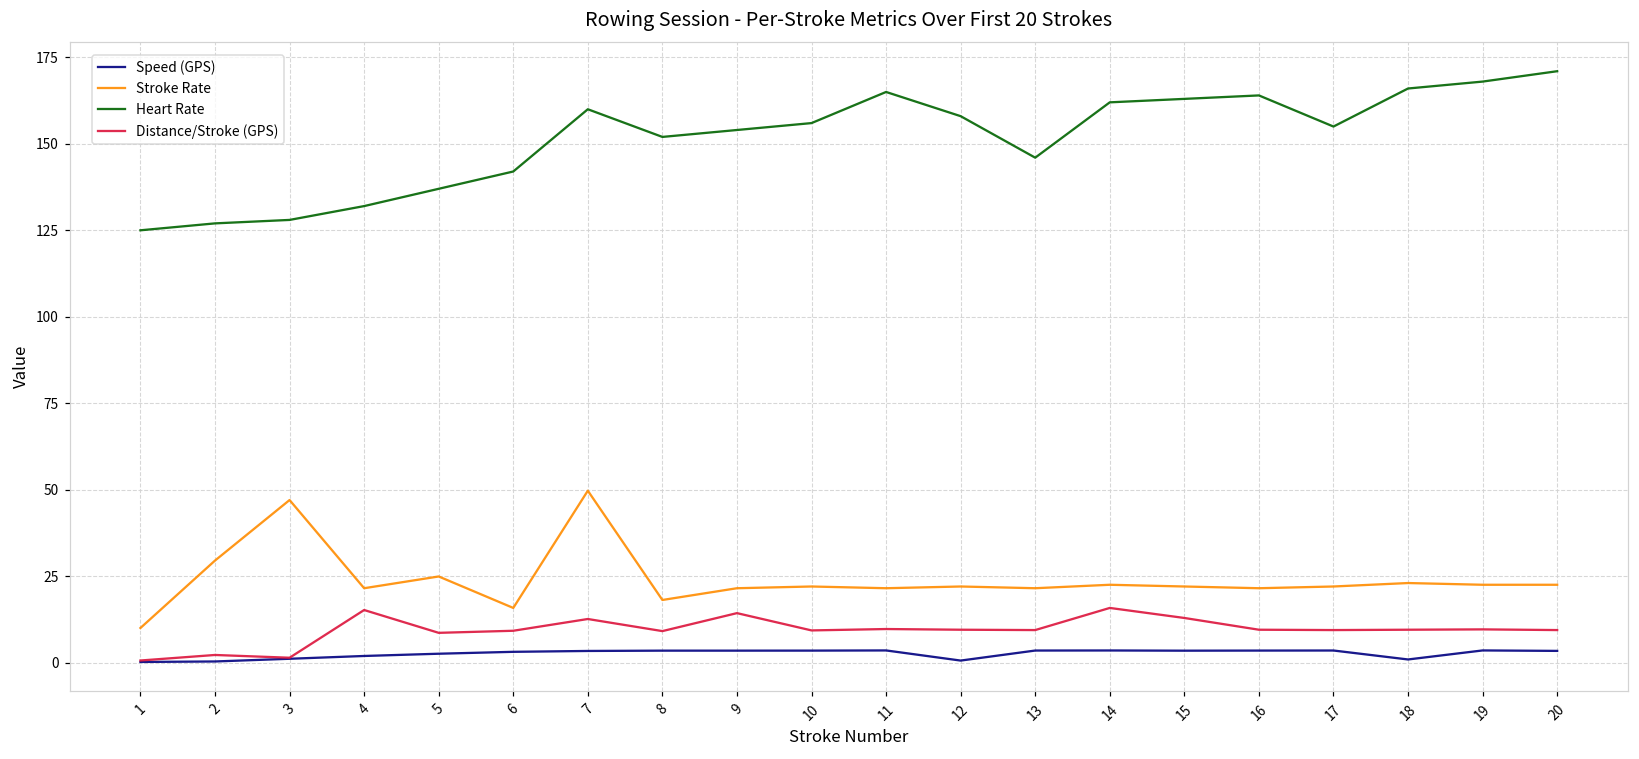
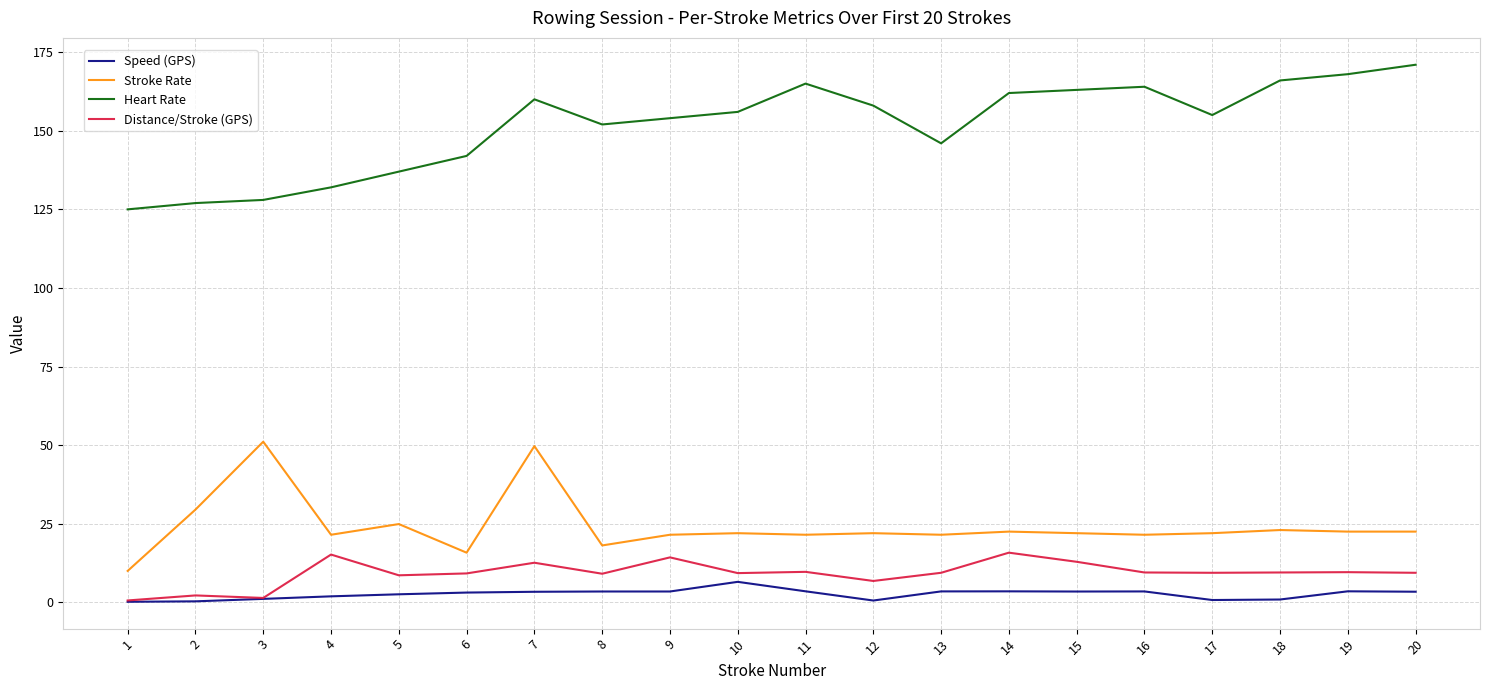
Stroke Rate, 3: 47 -> 51
Speed (GPS), 10: 3 -> 7
Distance/Stroke (GPS), 12: 10 -> 7
Speed (GPS), 17: 3 -> 1
